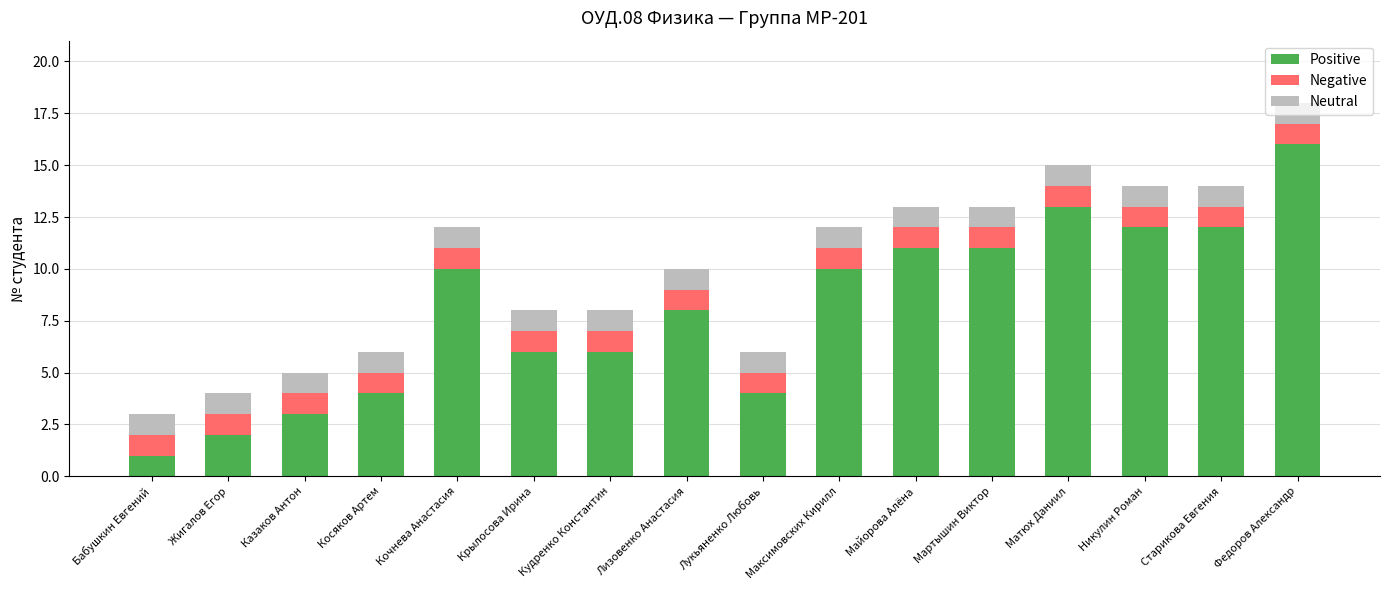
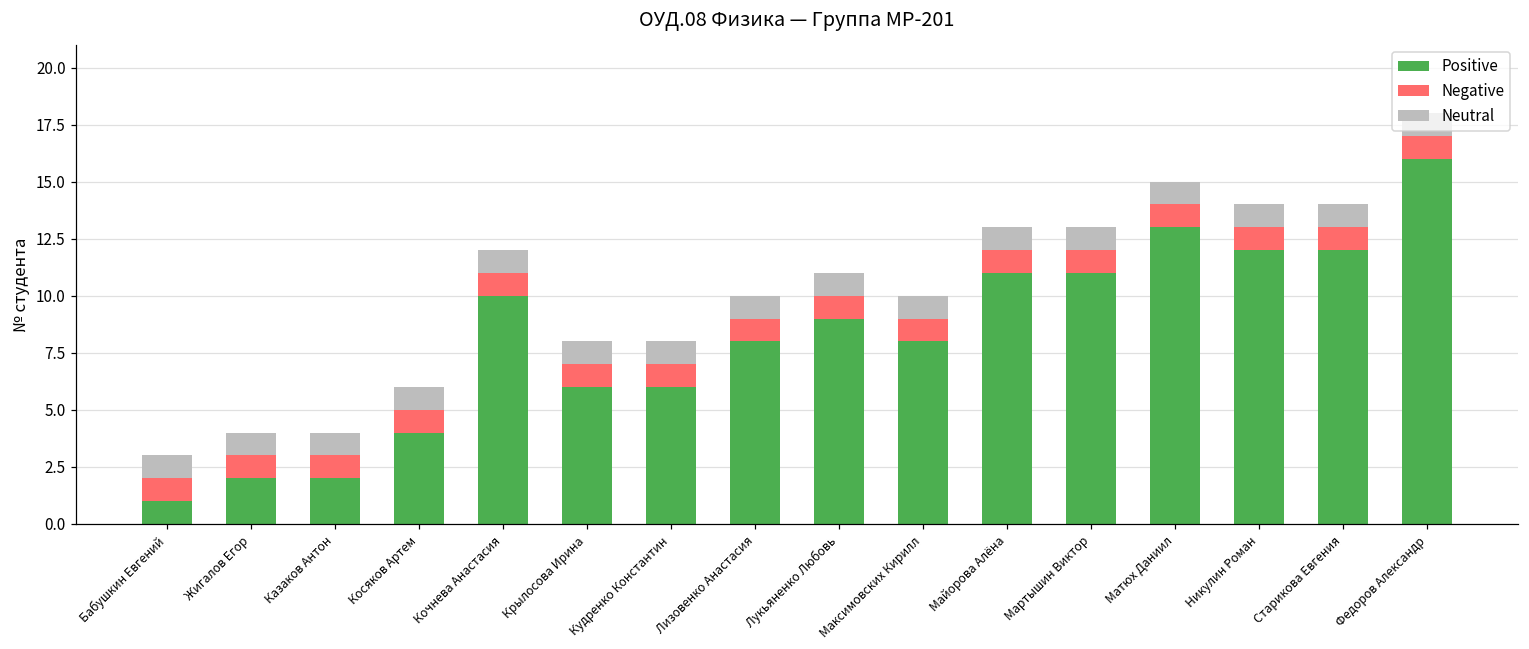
Positive, Казаков Антон: 3 -> 2
Positive, Лукьяненко Любовь: 4 -> 9
Positive, Максимовских Кирилл: 10 -> 8
